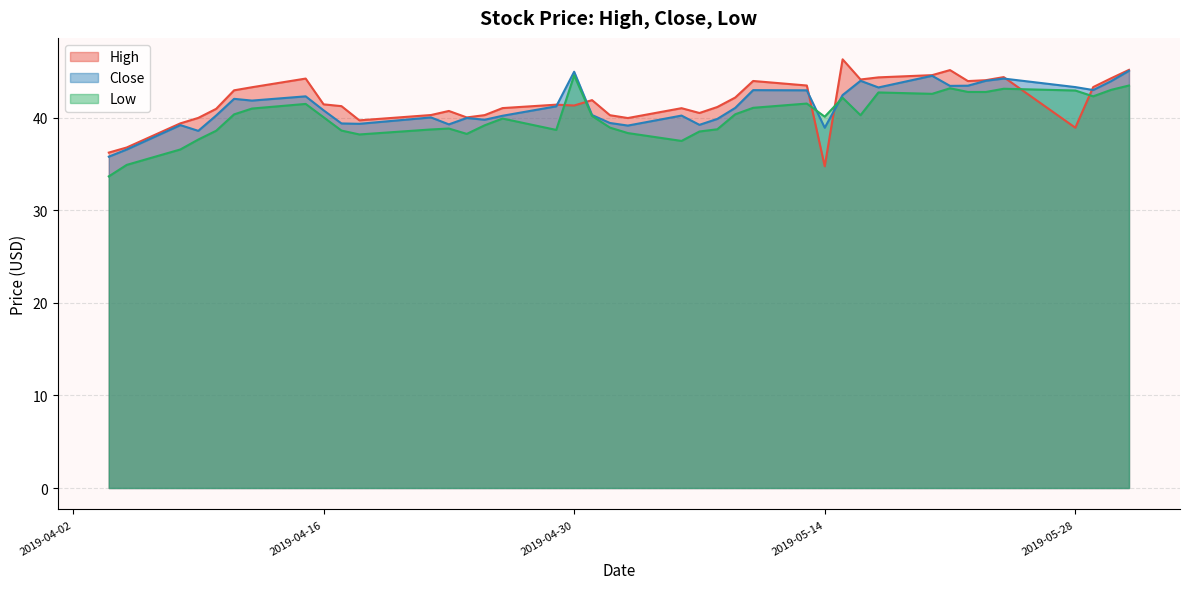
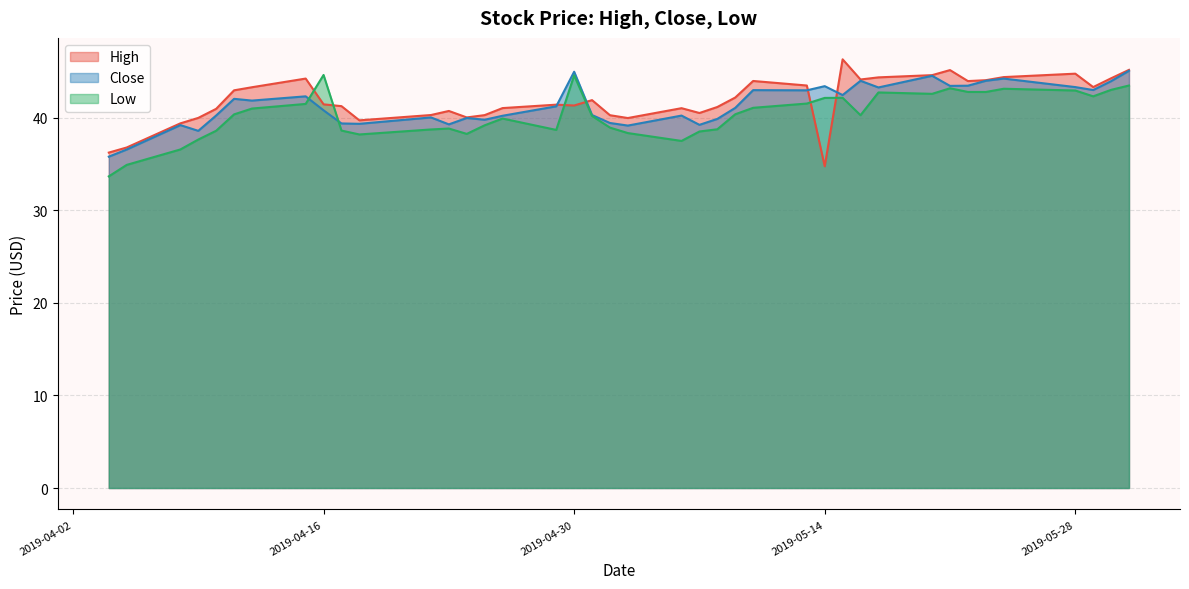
Low, 2019-04-16: 40 -> 45
Close, 2019-05-14: 39 -> 43
Low, 2019-05-14: 40 -> 42
High, 2019-05-28: 39 -> 45
